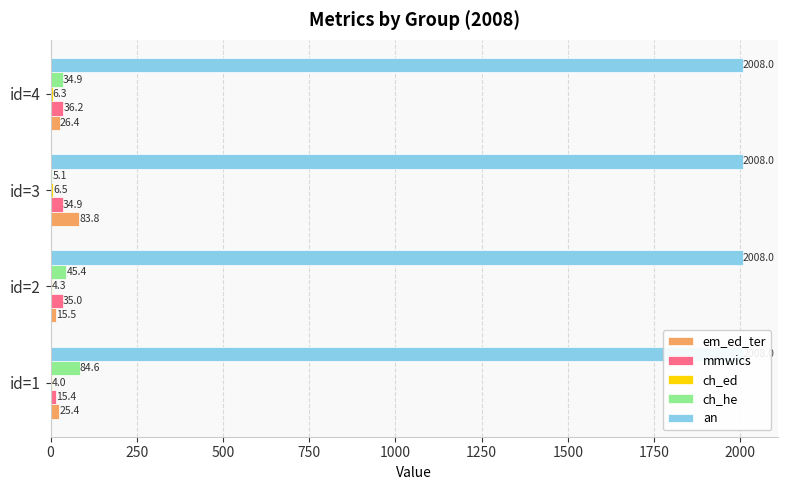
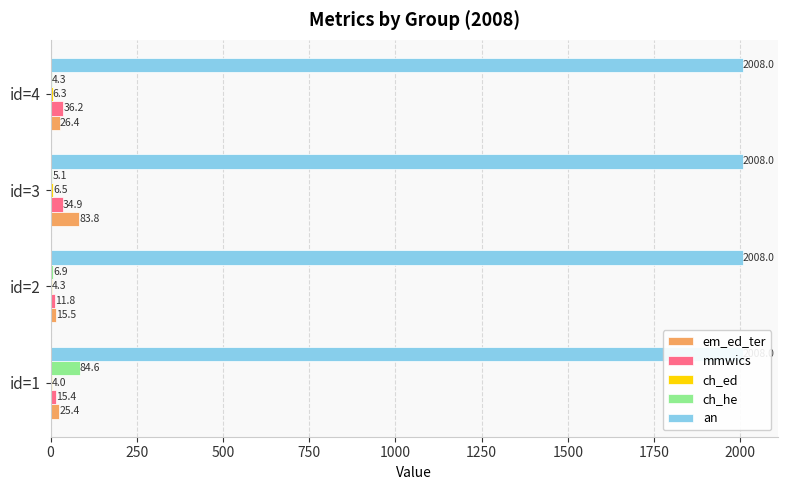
ch_he, id=4: 34.9 -> 4.3
ch_he, id=2: 45.4 -> 6.9
mmwics, id=2: 35.0 -> 11.8
